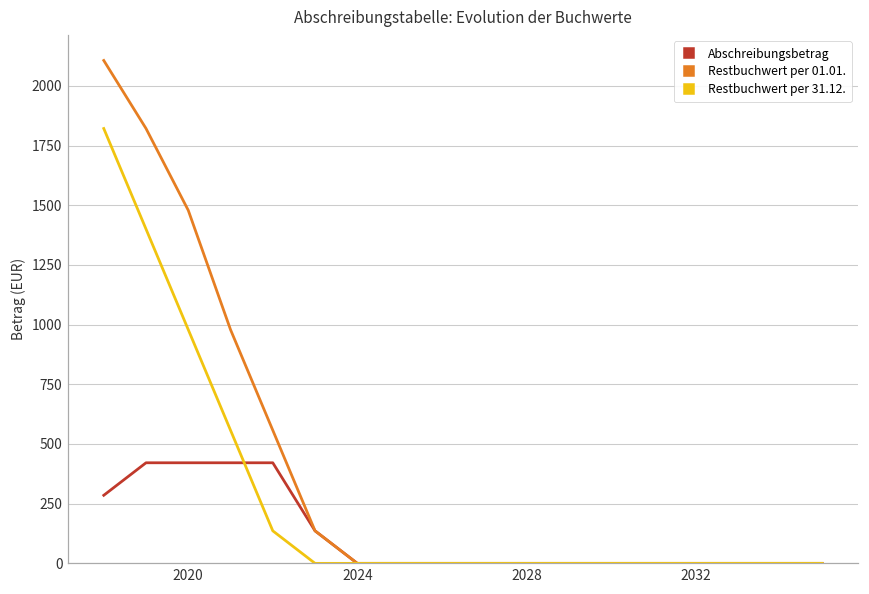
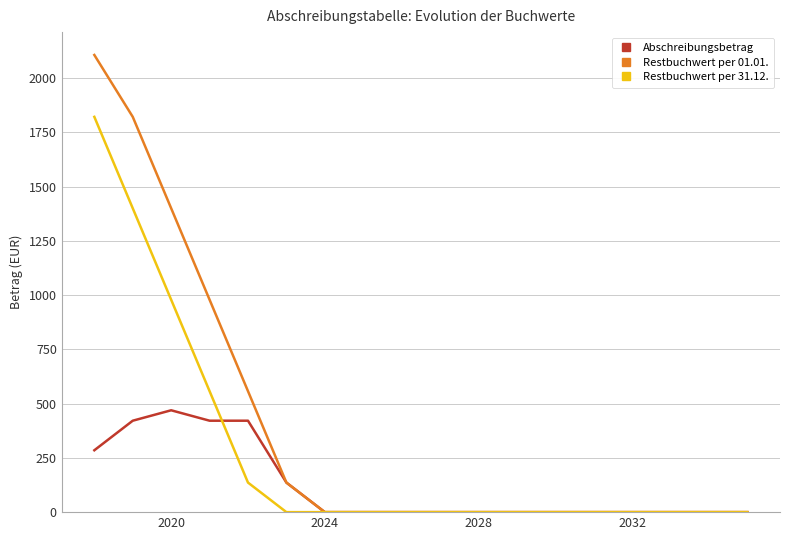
Abschreibungsbetrag, 2020: 420 -> 470
Restbuchwert per 01.01., 2020: 1480 -> 1400
